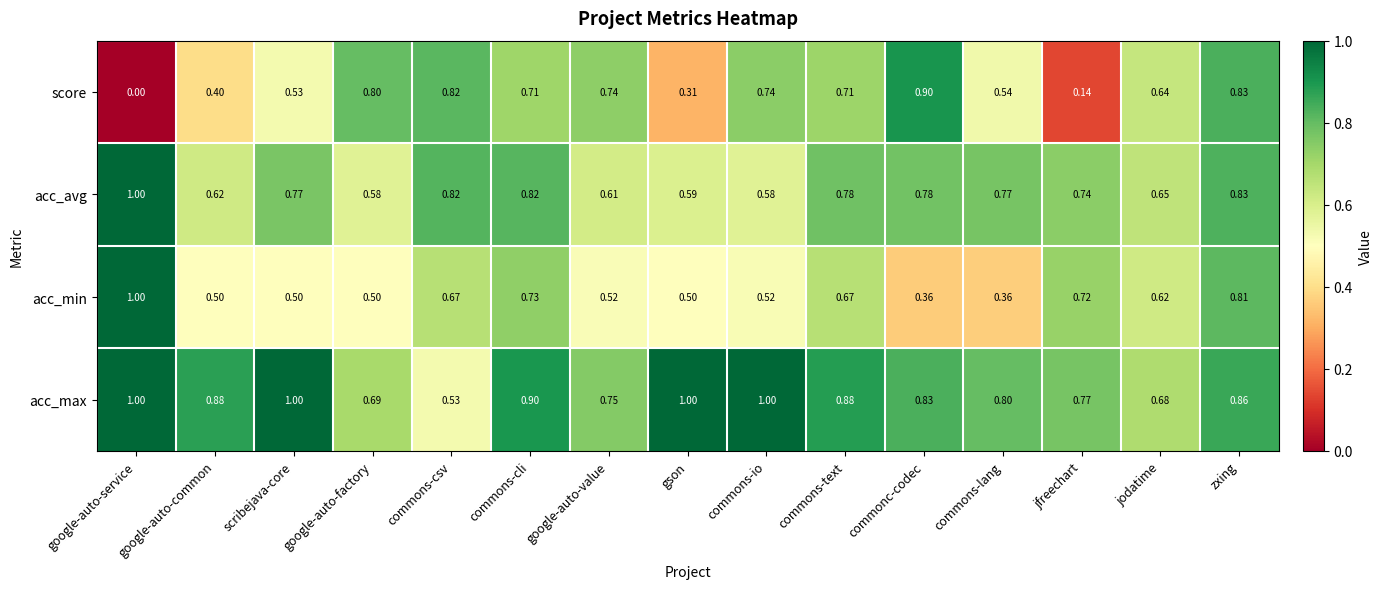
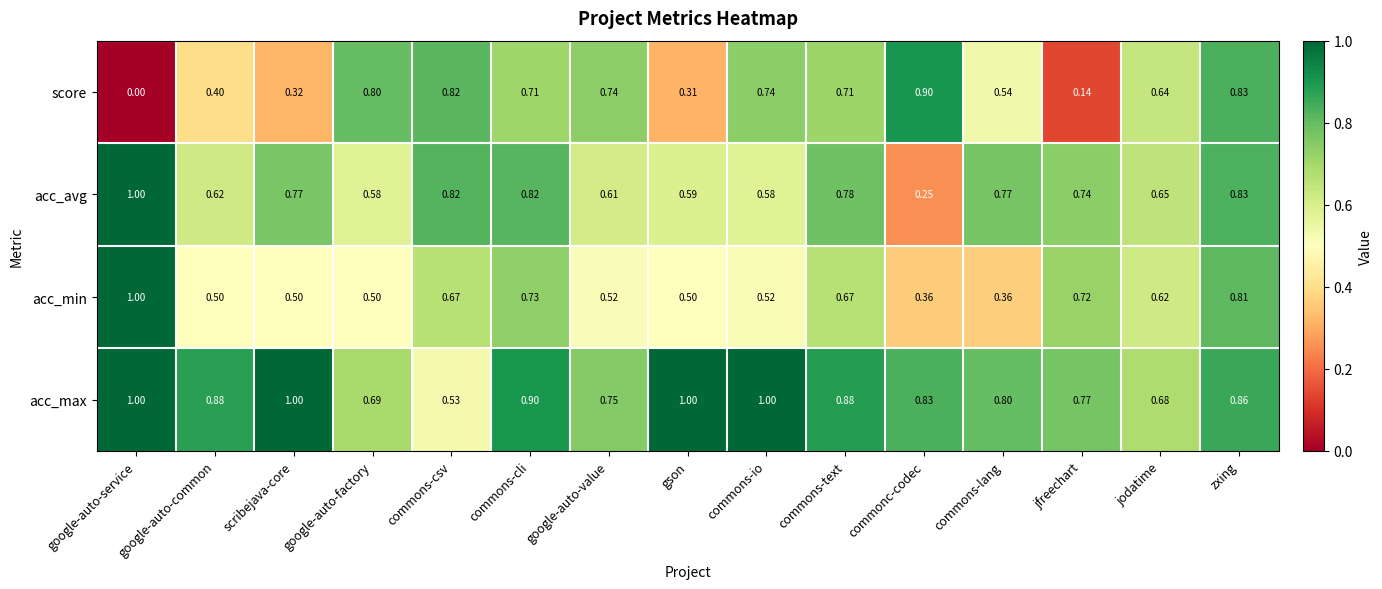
score, scribejava-core: 0.53 -> 0.32
acc_avg, commonc-codec: 0.78 -> 0.25
